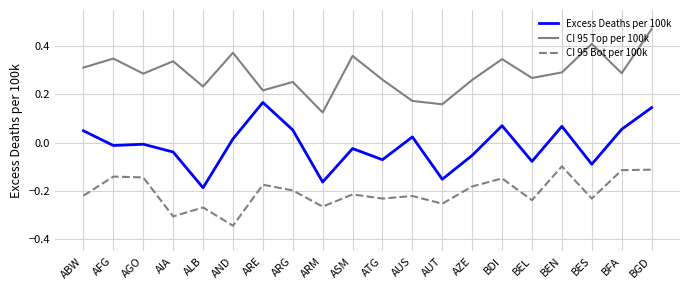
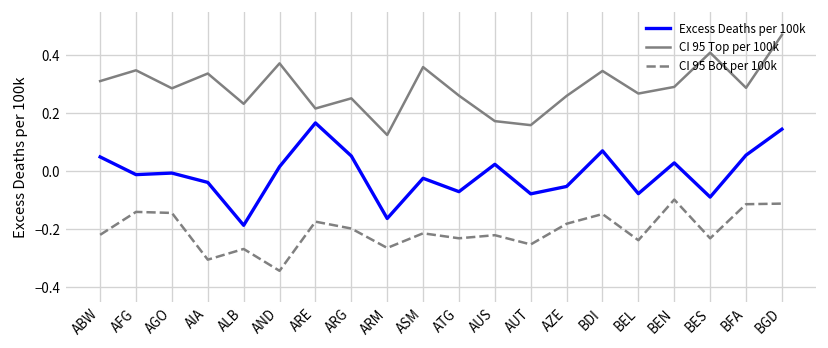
Excess Deaths per 100k, AUT: -0.15 -> -0.08
Excess Deaths per 100k, BEN: 0.07 -> 0.03
